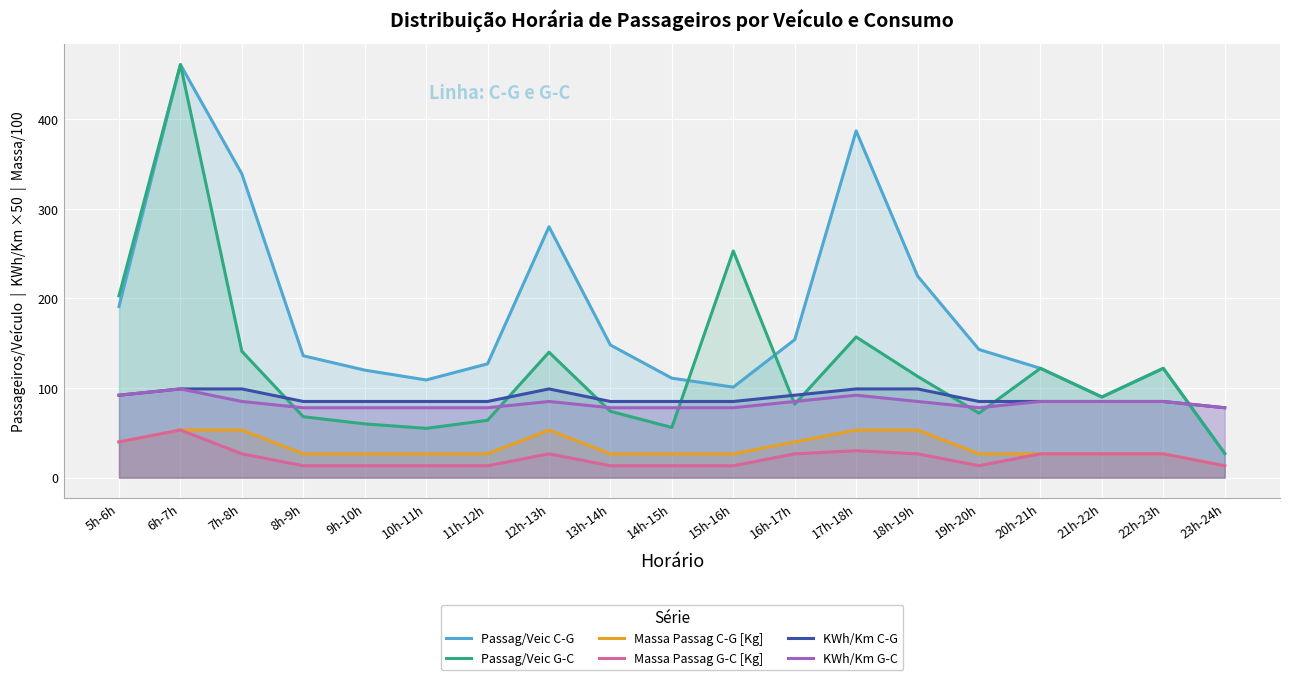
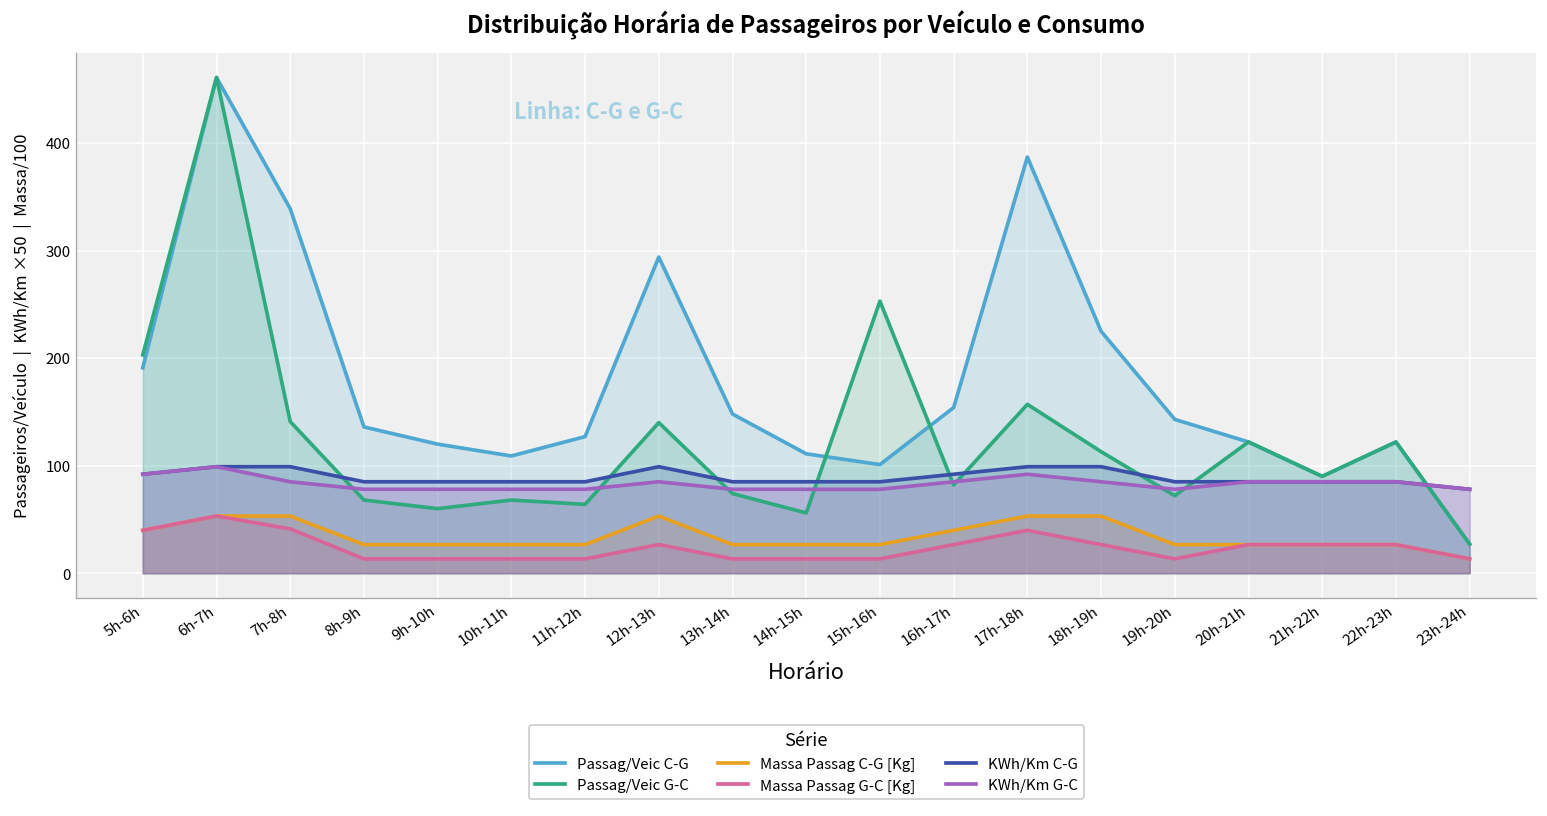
Massa Passag G-C [Kg], 7h-8h: 30 -> 40
Passag/Veic G-C, 10h-11h: 60 -> 70
Passag/Veic C-G, 12h-13h: 280 -> 290
Massa Passag G-C [Kg], 17h-18h: 30 -> 40
